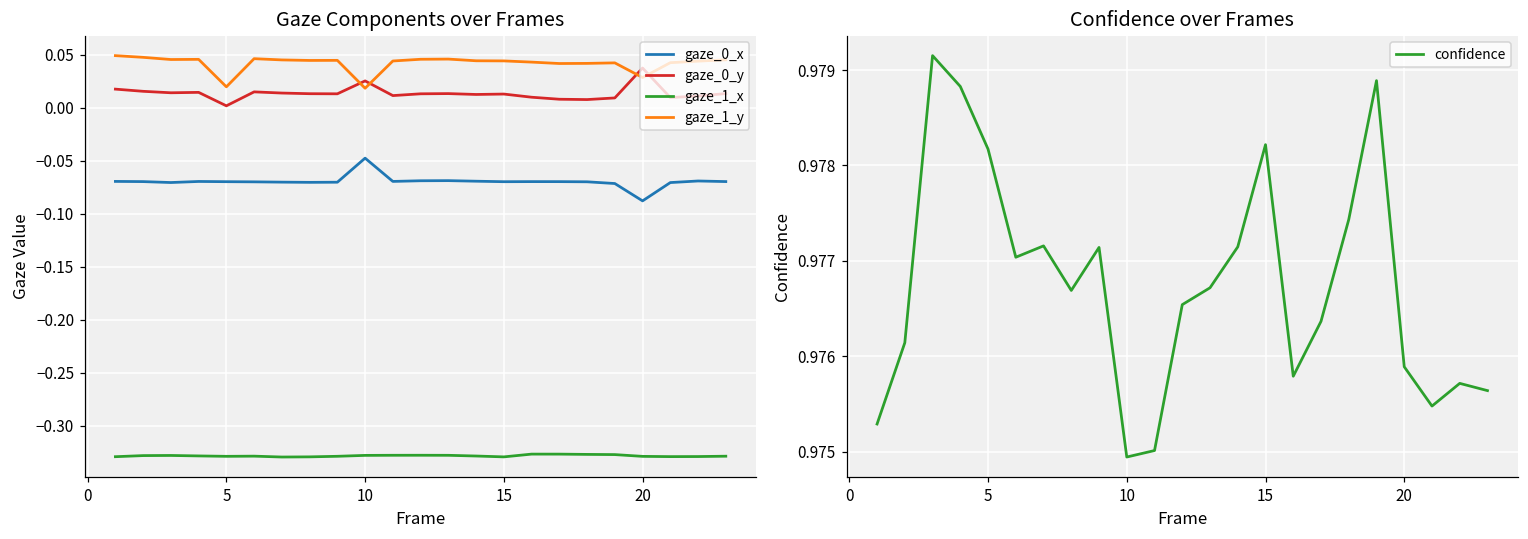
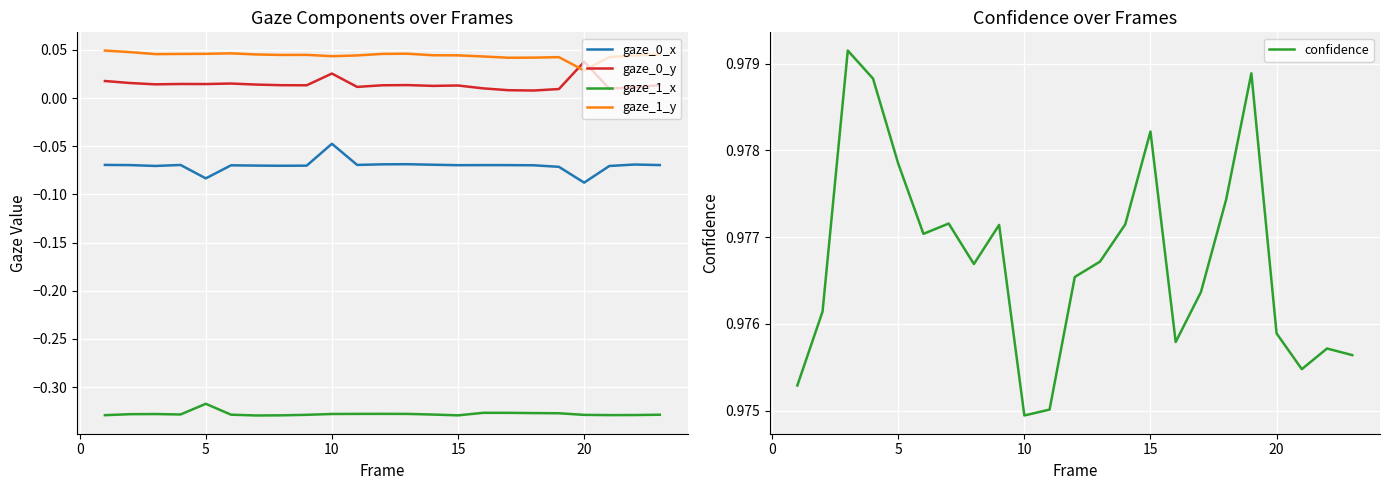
Gaze Components over Frames, gaze_0_x, 5: -0.07 -> -0.08
Gaze Components over Frames, gaze_0_y, 5: 0.00 -> 0.01
Gaze Components over Frames, gaze_1_x, 5: -0.33 -> -0.32
Gaze Components over Frames, gaze_1_y, 5: 0.02 -> 0.05
Gaze Components over Frames, gaze_1_y, 10: 0.02 -> 0.04
Confidence over Frames, 5: 0.9782 -> 0.9778
